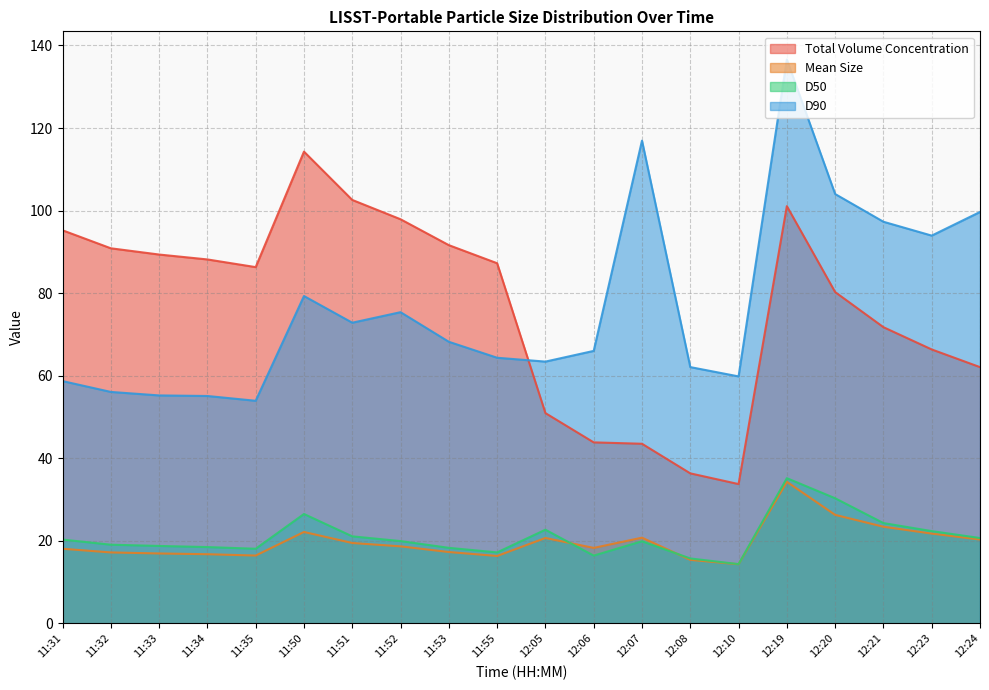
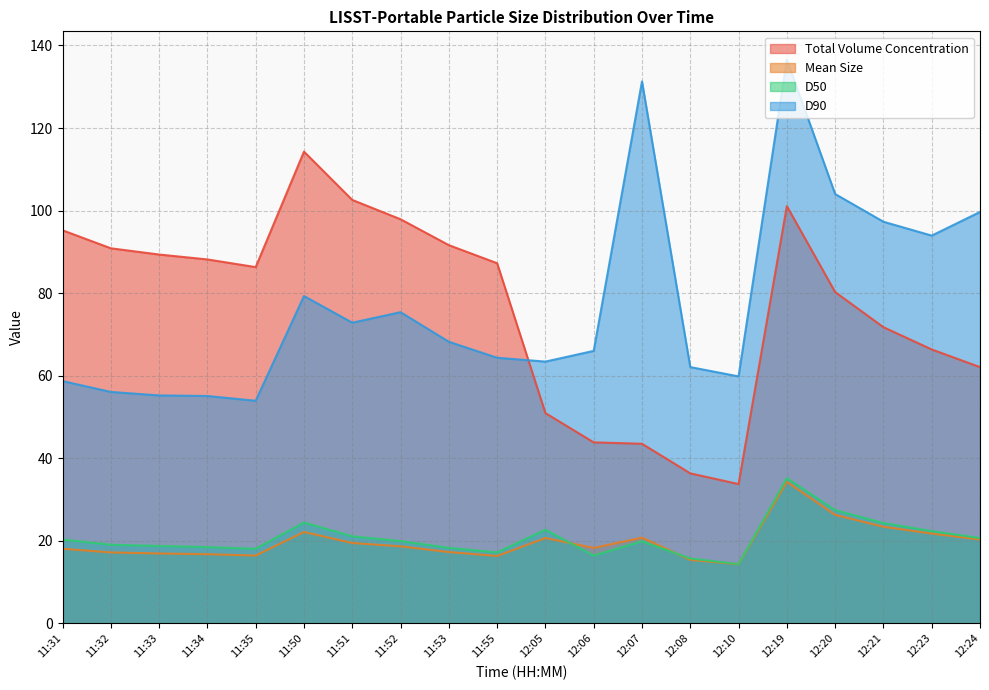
D50, 11:50: 26 -> 24
D90, 12:07: 117 -> 131
D50, 12:20: 30 -> 27
